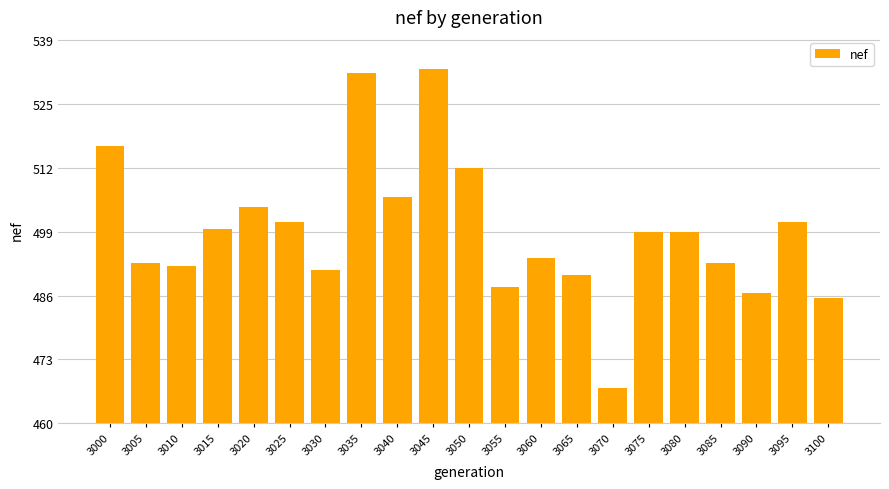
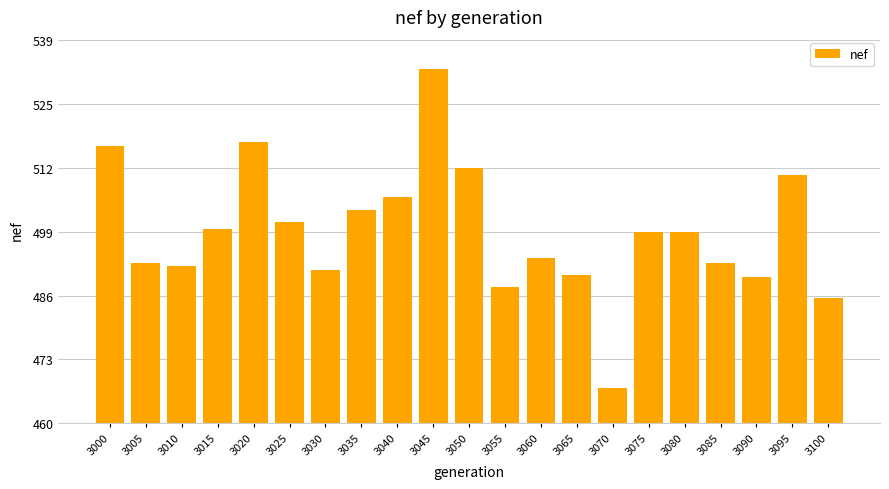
3020: 505 -> 518
3035: 532 -> 504
3090: 487 -> 490
3095: 502 -> 511
